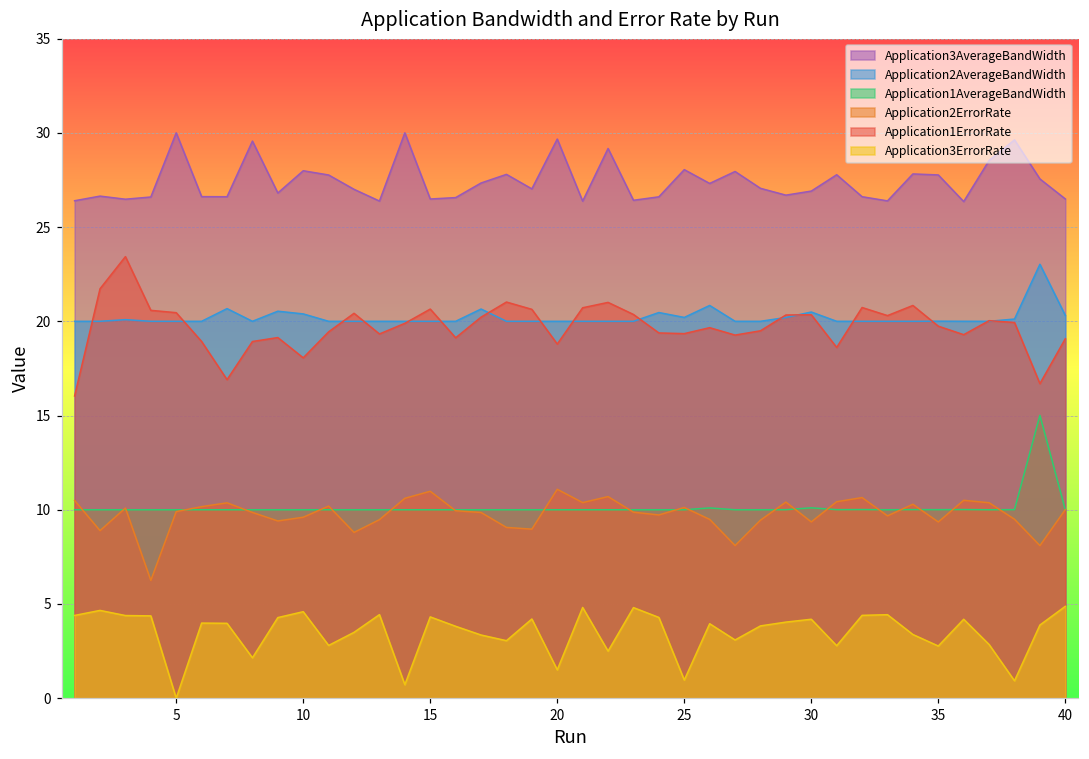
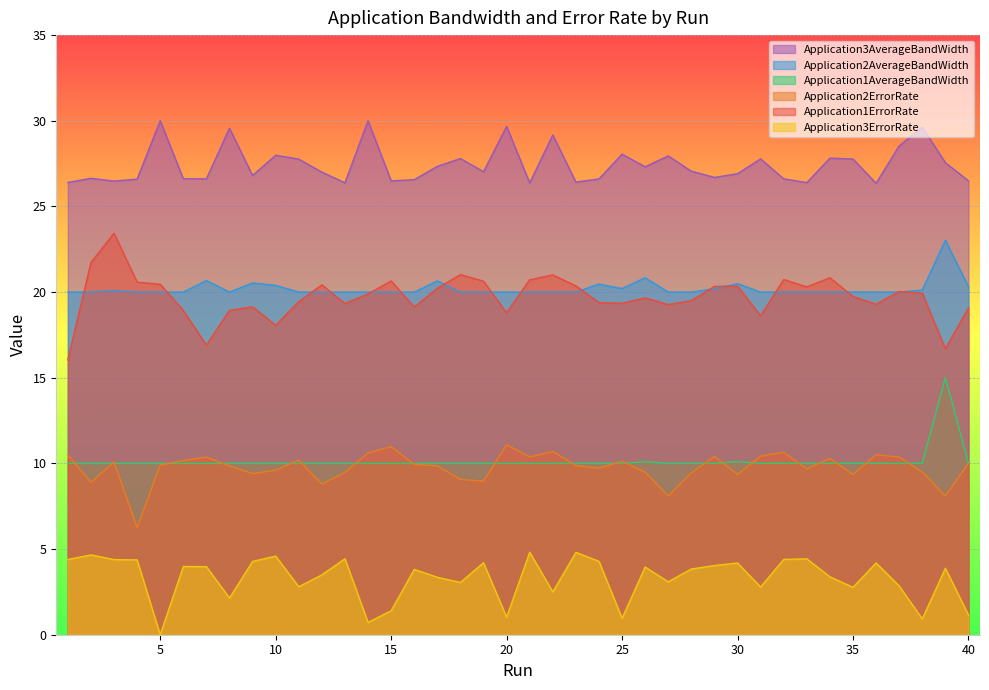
Application3ErrorRate, 15: 4.3 -> 1.4
Application3ErrorRate, 20: 1.5 -> 1.0
Application3ErrorRate, 40: 4.9 -> 1.1
